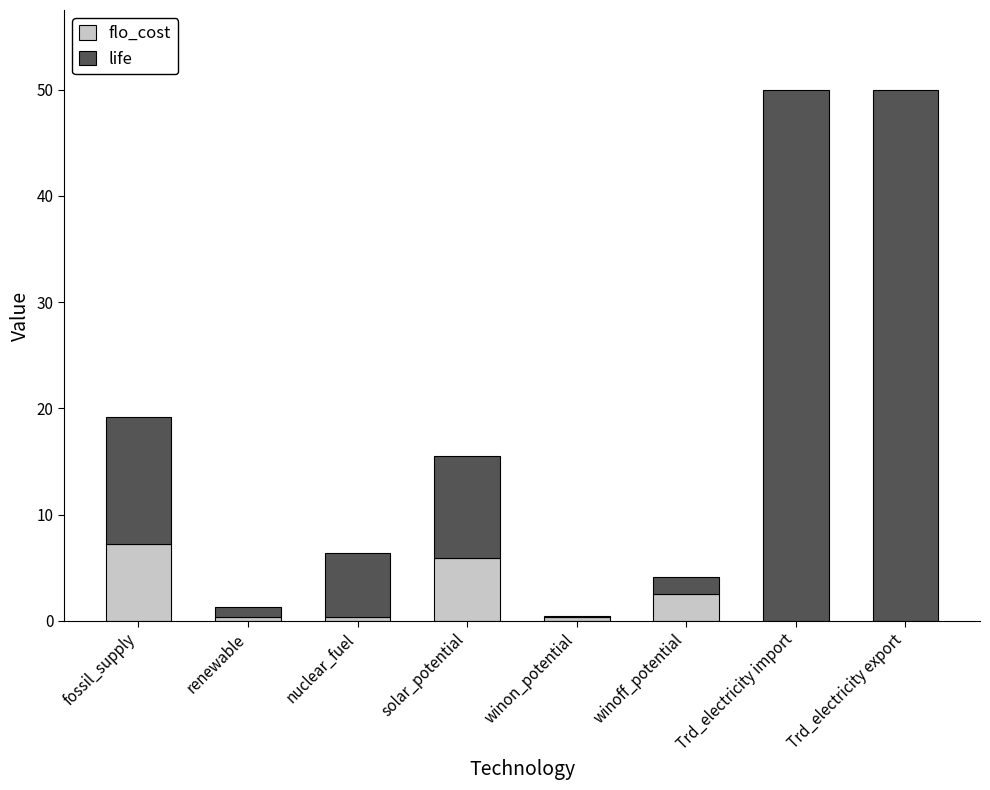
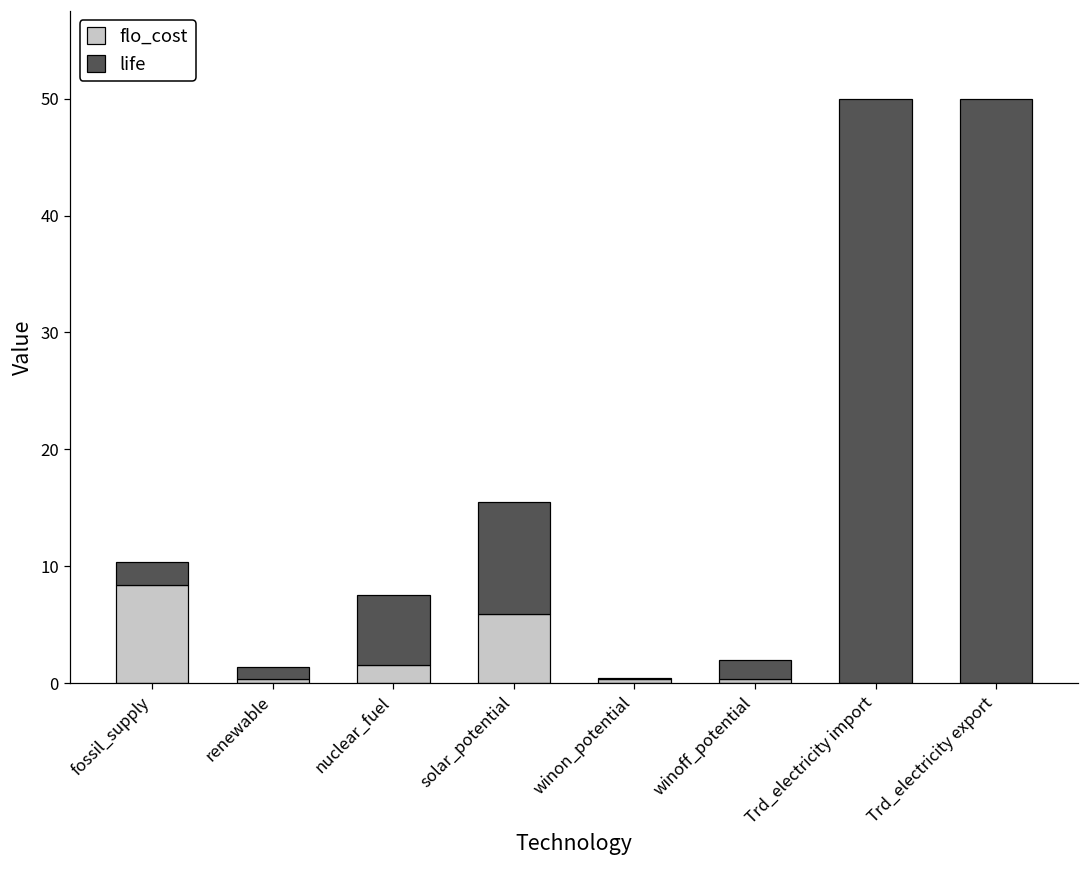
flo_cost, fossil_supply: 7.2 -> 8.4
life, fossil_supply: 12 -> 2
flo_cost, nuclear_fuel: 0.4 -> 1.6
flo_cost, winoff_potential: 2.5 -> 0.4
